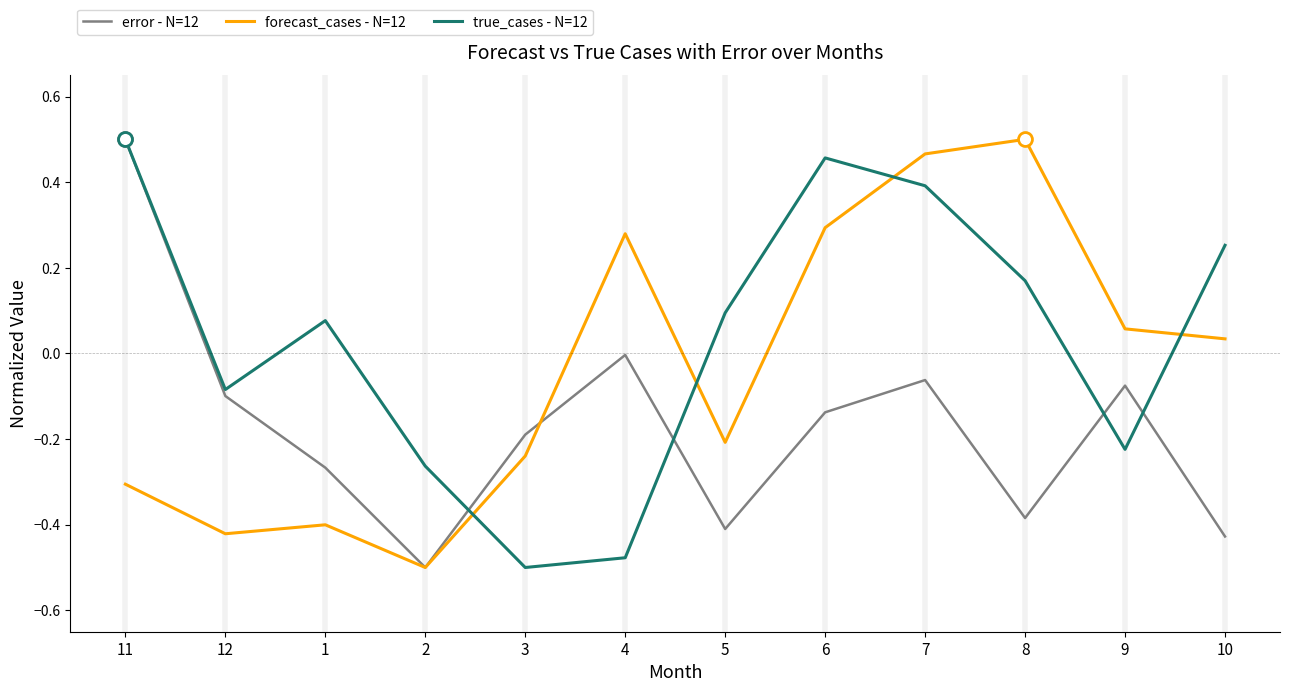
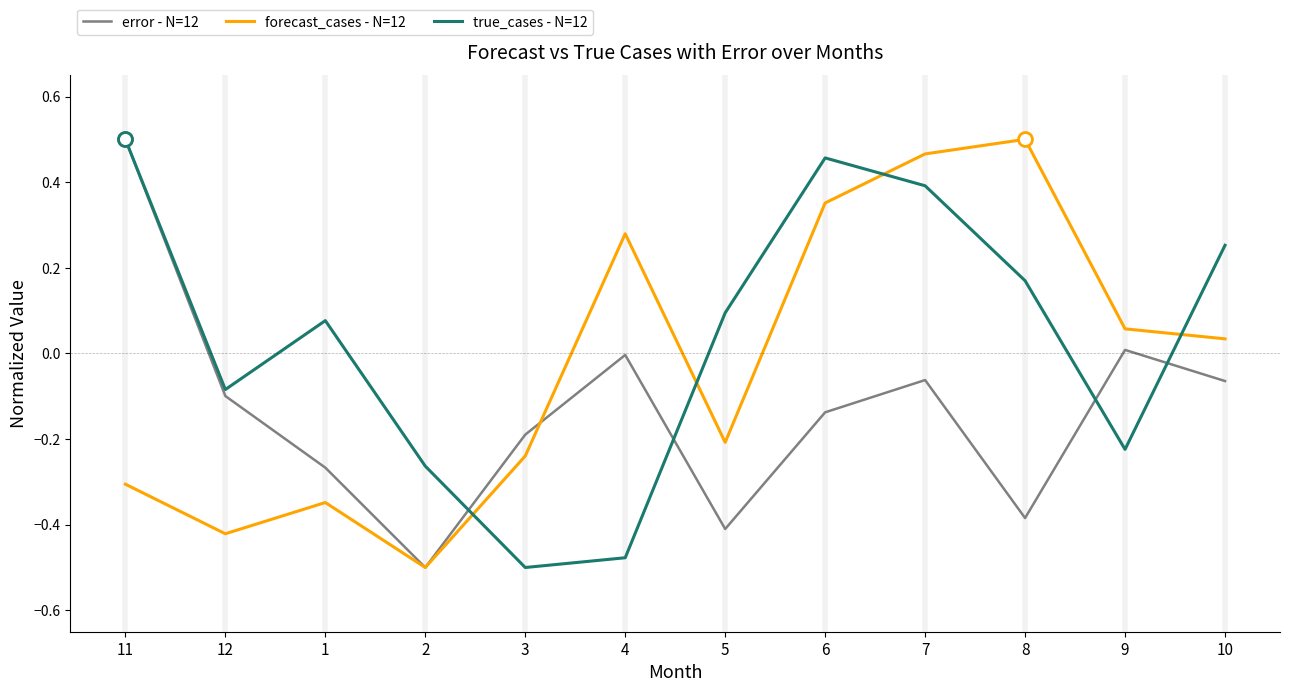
forecast_cases - N=12, 1: -0.40 -> -0.35
forecast_cases - N=12, 6: 0.29 -> 0.35
error - N=12, 9: -0.08 -> 0.01
error - N=12, 10: -0.43 -> -0.06
